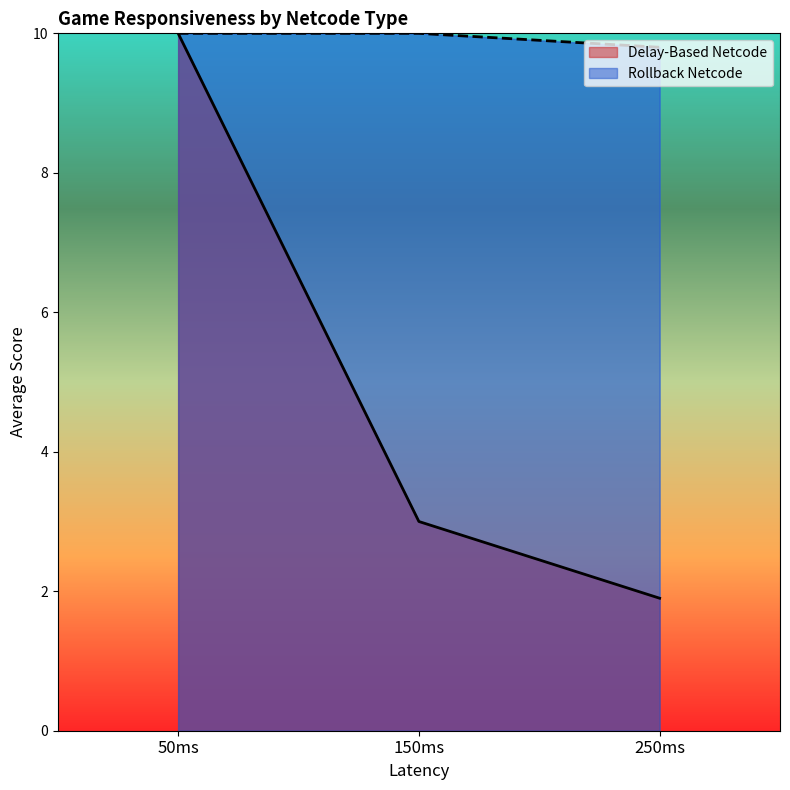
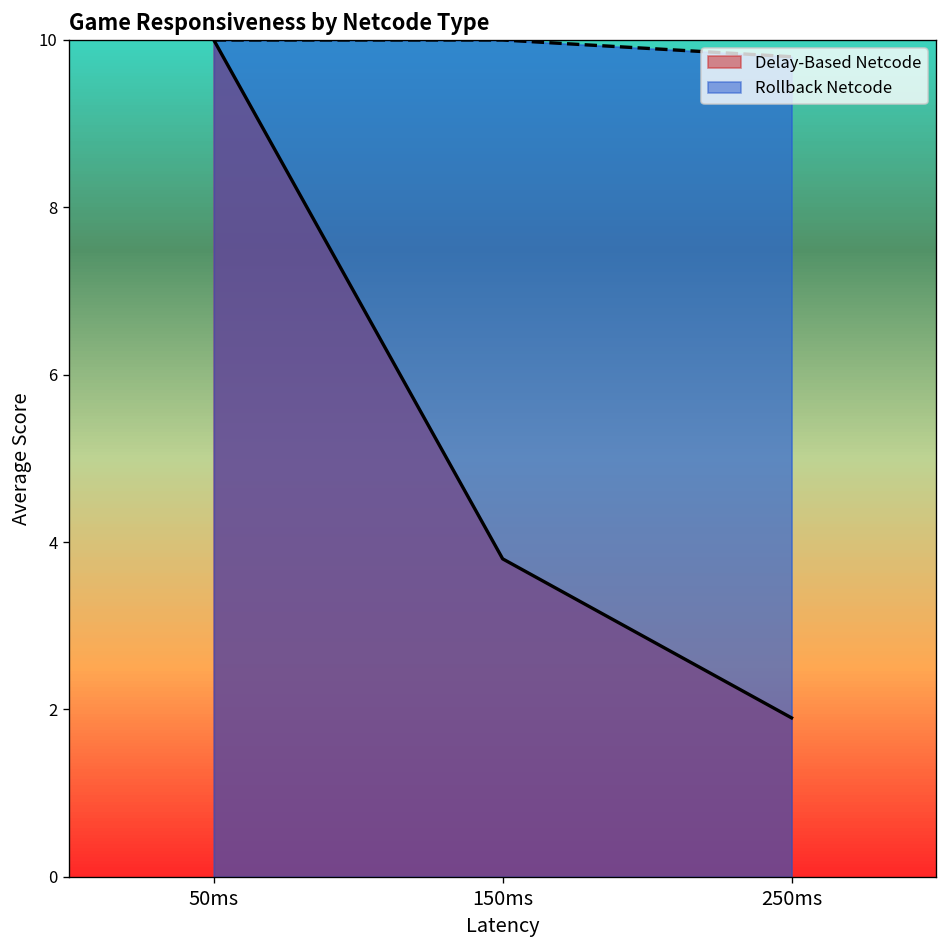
Delay-Based Netcode, 150ms: 3.0 -> 3.8
